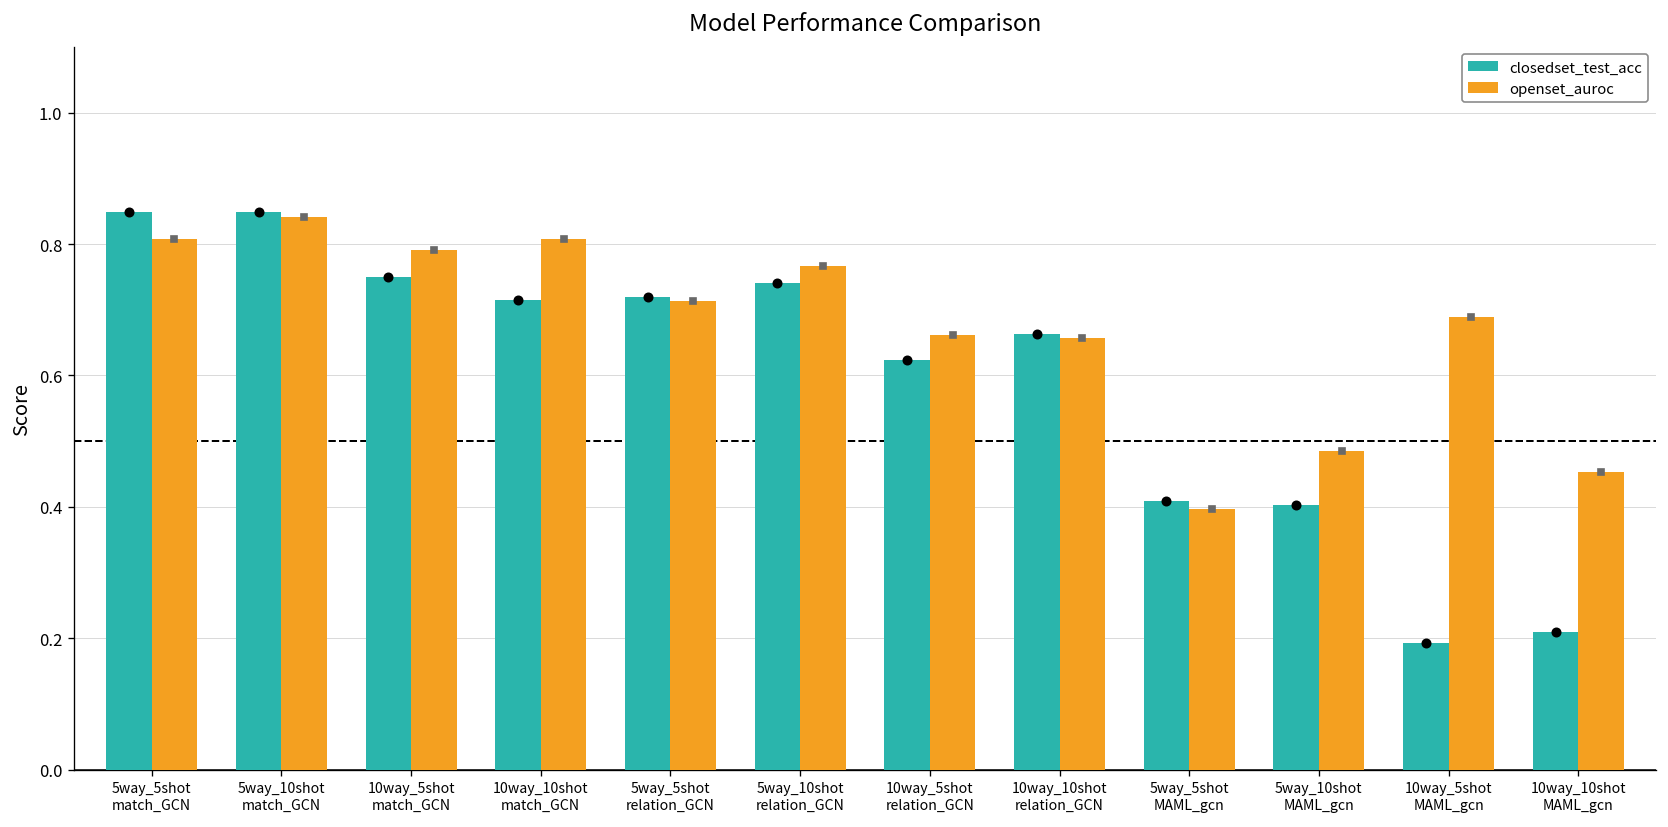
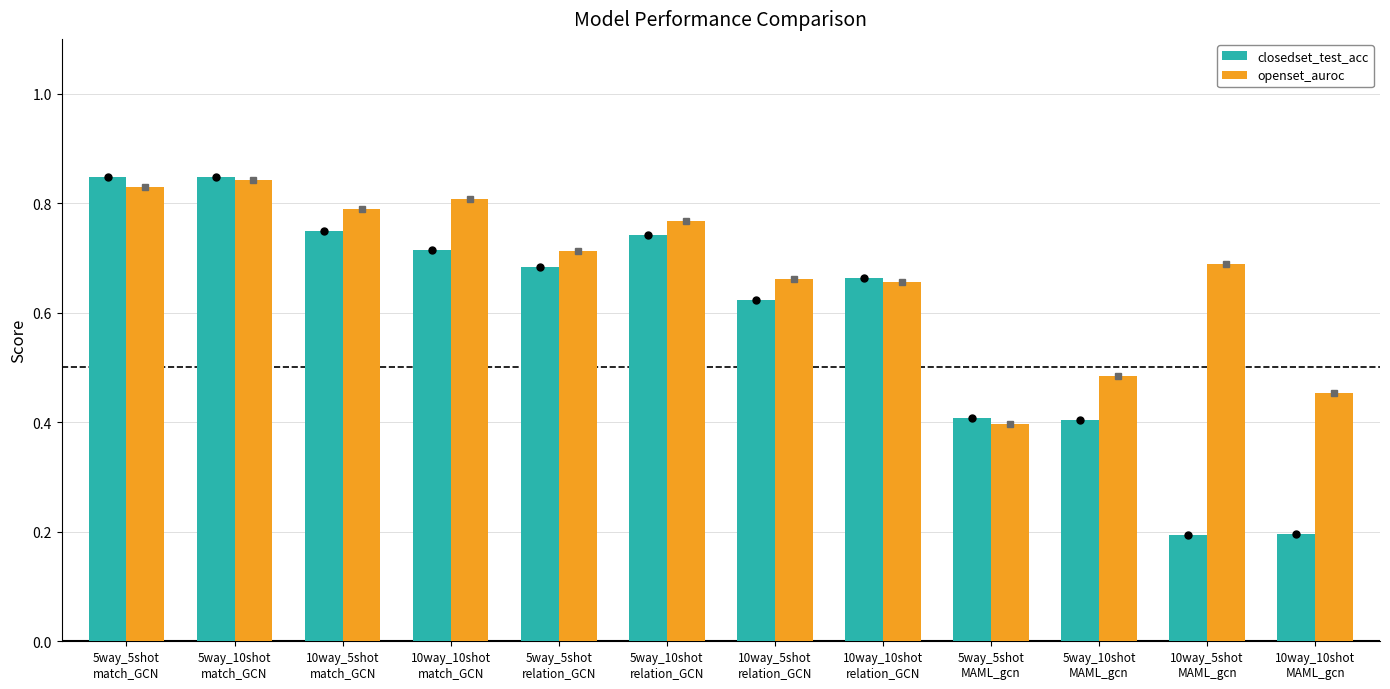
openset_auroc, 5way_5shot match_GCN: 0.81 -> 0.83
closedset_test_acc, 5way_5shot relation_GCN: 0.72 -> 0.68
closedset_test_acc, 10way_10shot MAML_gcn: 0.21 -> 0.20
